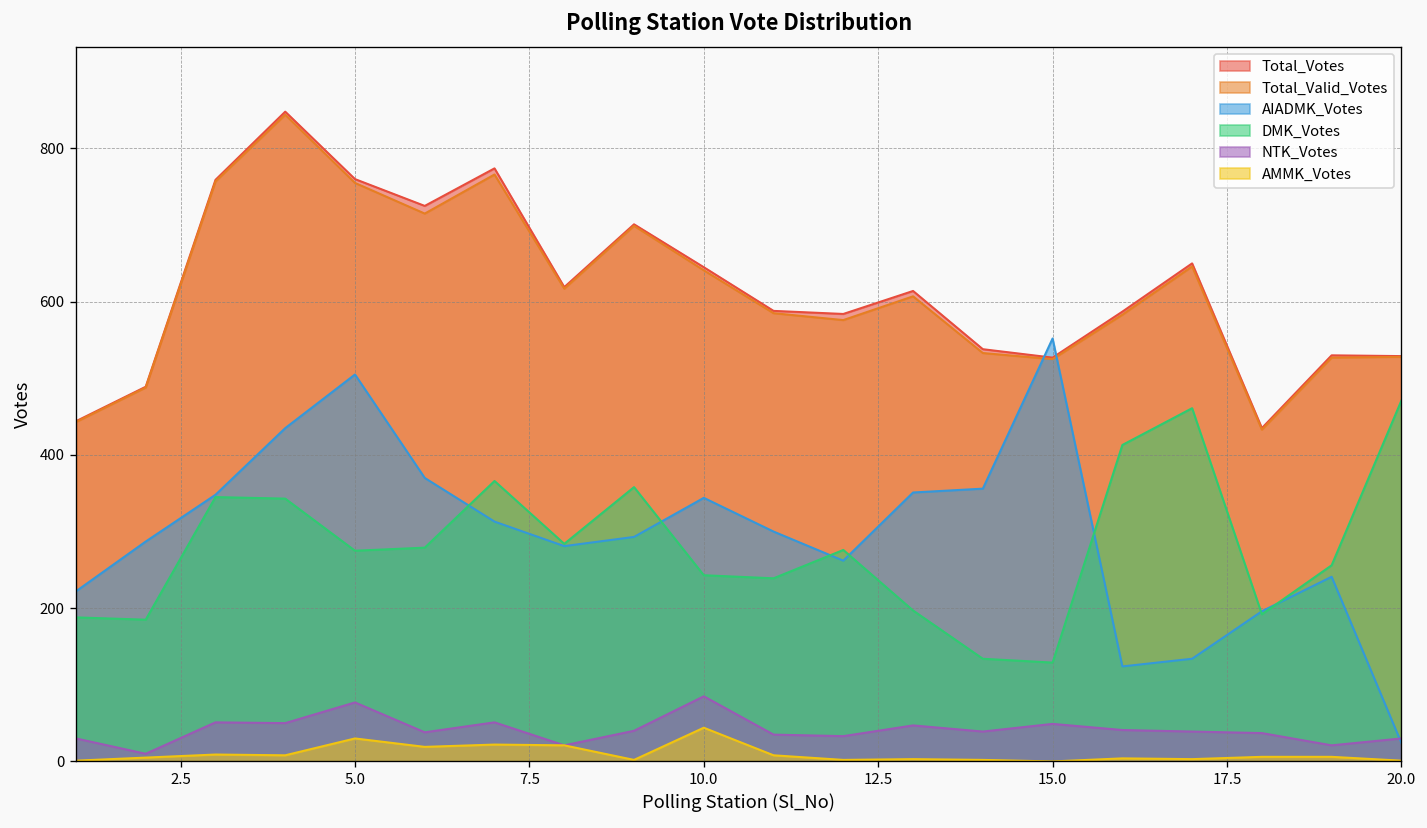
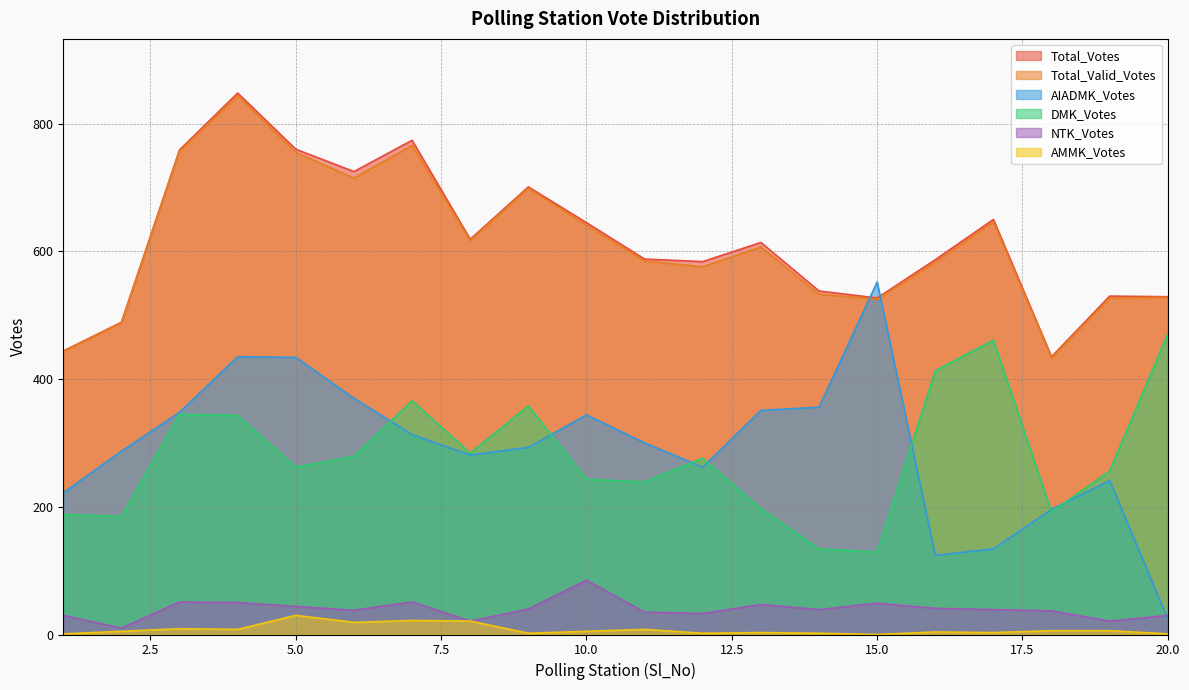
AIADMK_Votes, 5.0: 510 -> 430
DMK_Votes, 5.0: 280 -> 260
NTK_Votes, 5.0: 80 -> 40
AMMK_Votes, 10.0: 40 -> 10
